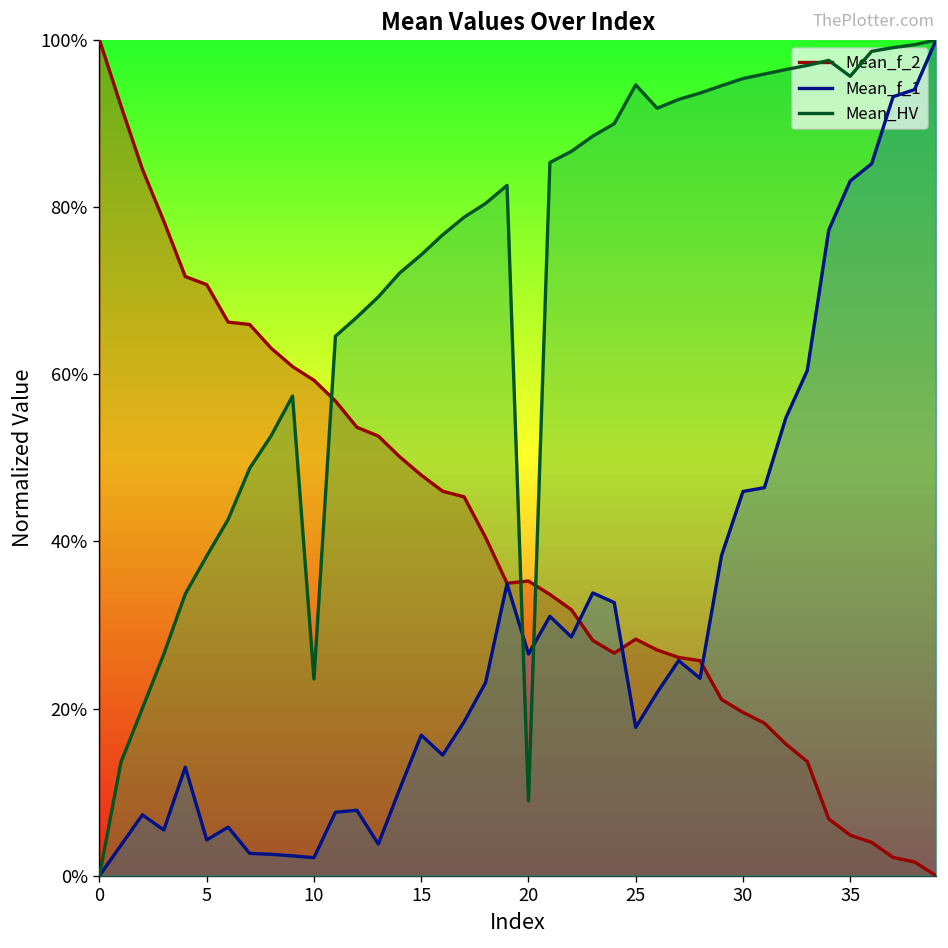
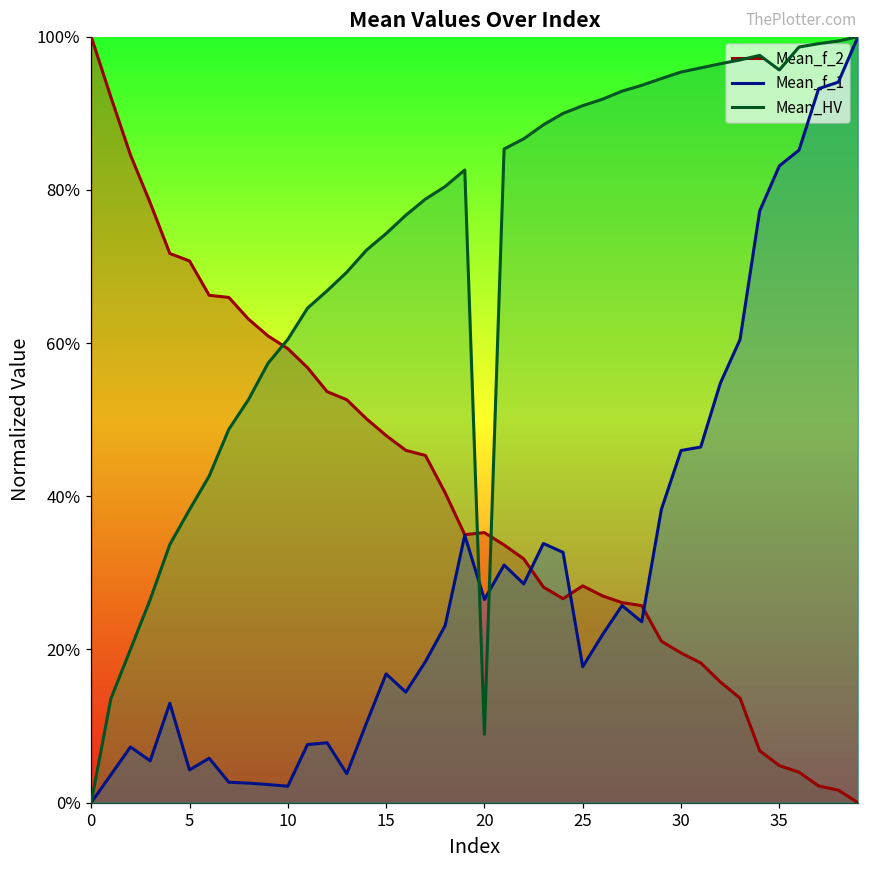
Mean_HV, 10: 24% -> 60%
Mean_HV, 25: 95% -> 91%
